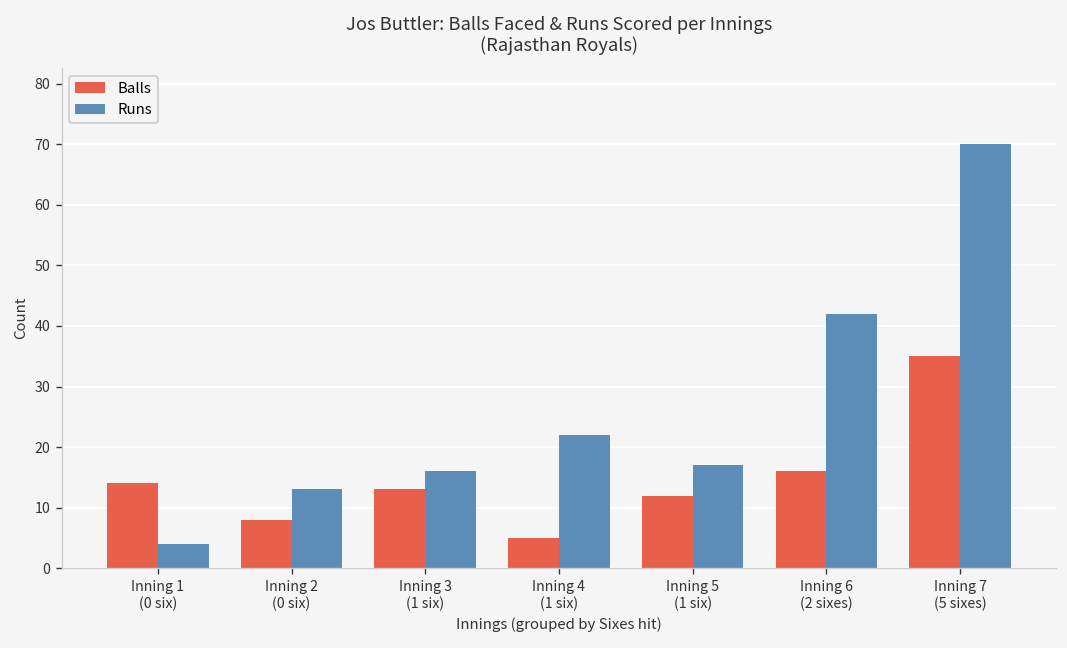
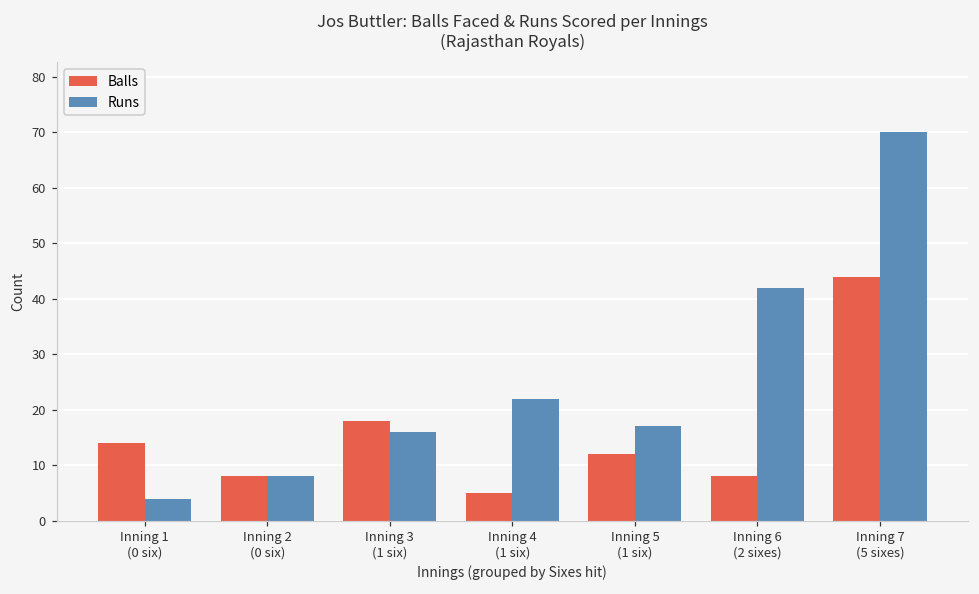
Runs, Inning 2 (0 six): 13 -> 8
Balls, Inning 3 (1 six): 13 -> 18
Balls, Inning 6 (2 sixes): 16 -> 8
Balls, Inning 7 (5 sixes): 35 -> 44
